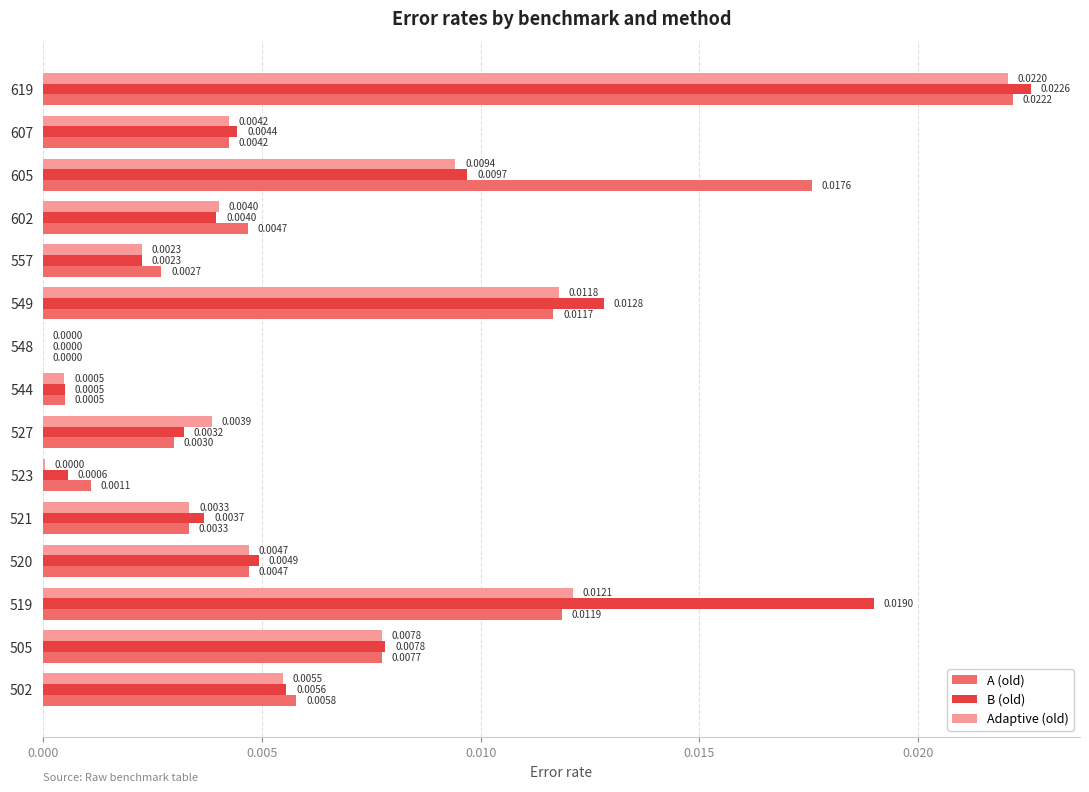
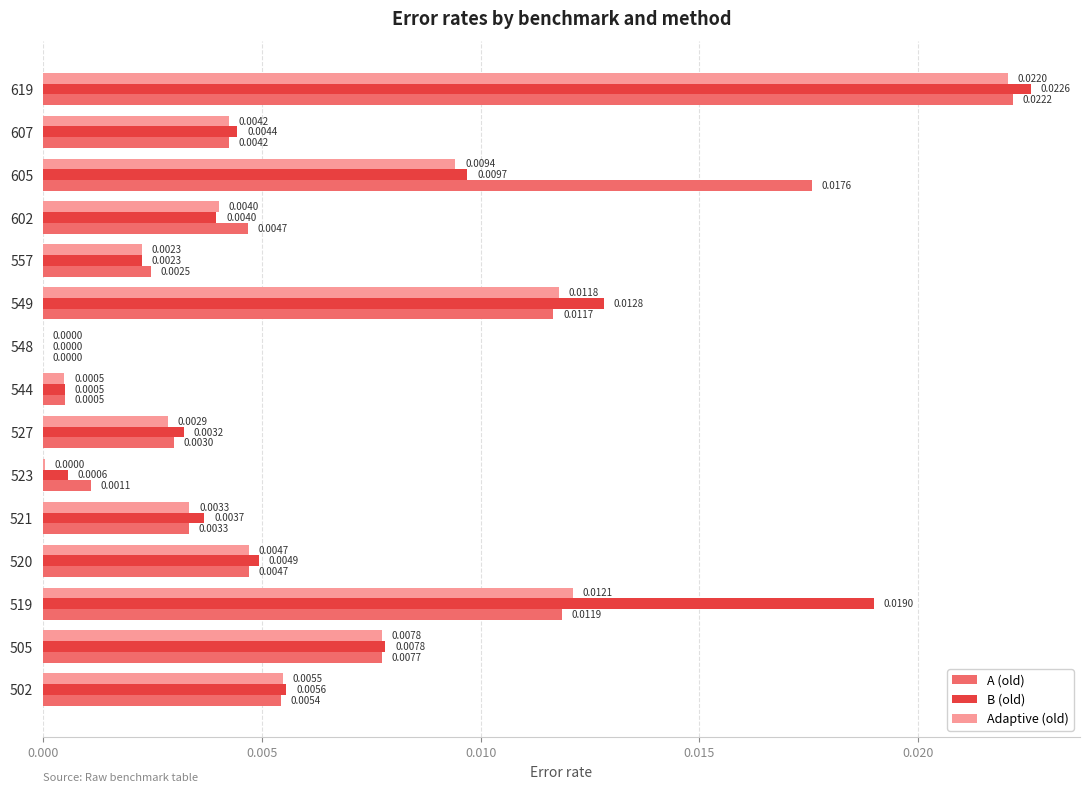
A (old), 557: 0.0027 -> 0.0025
Adaptive (old), 527: 0.0039 -> 0.0029
A (old), 502: 0.0058 -> 0.0054
